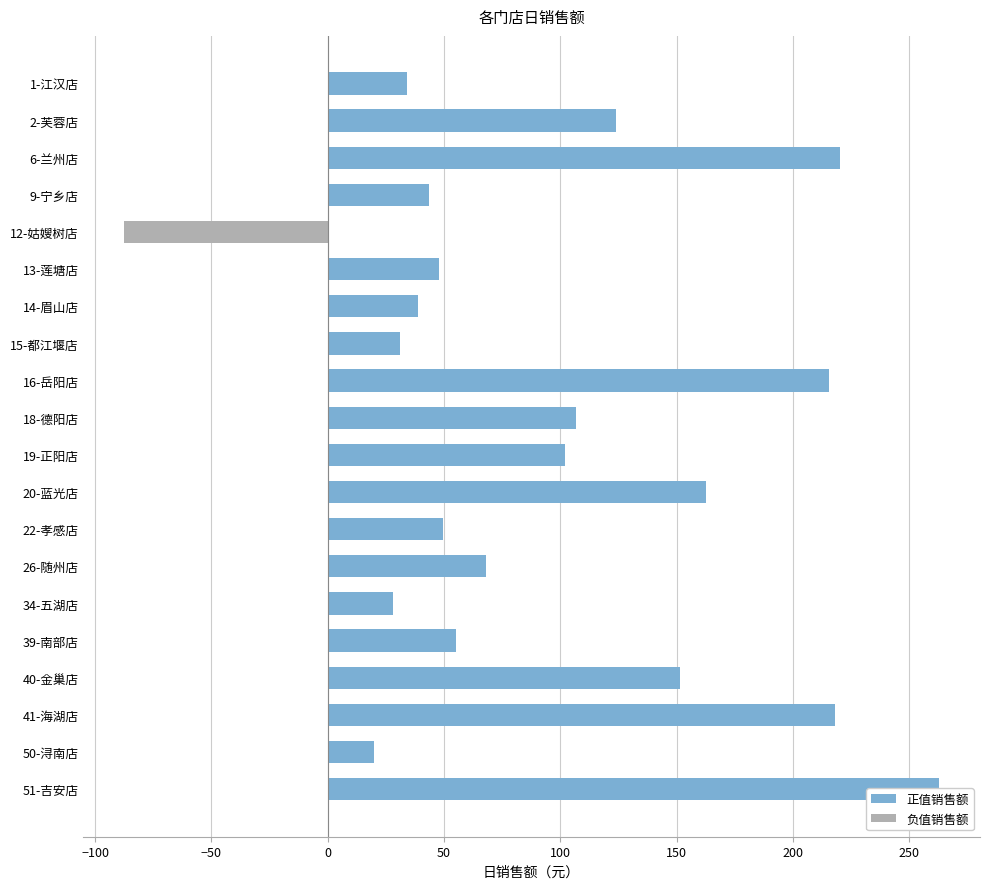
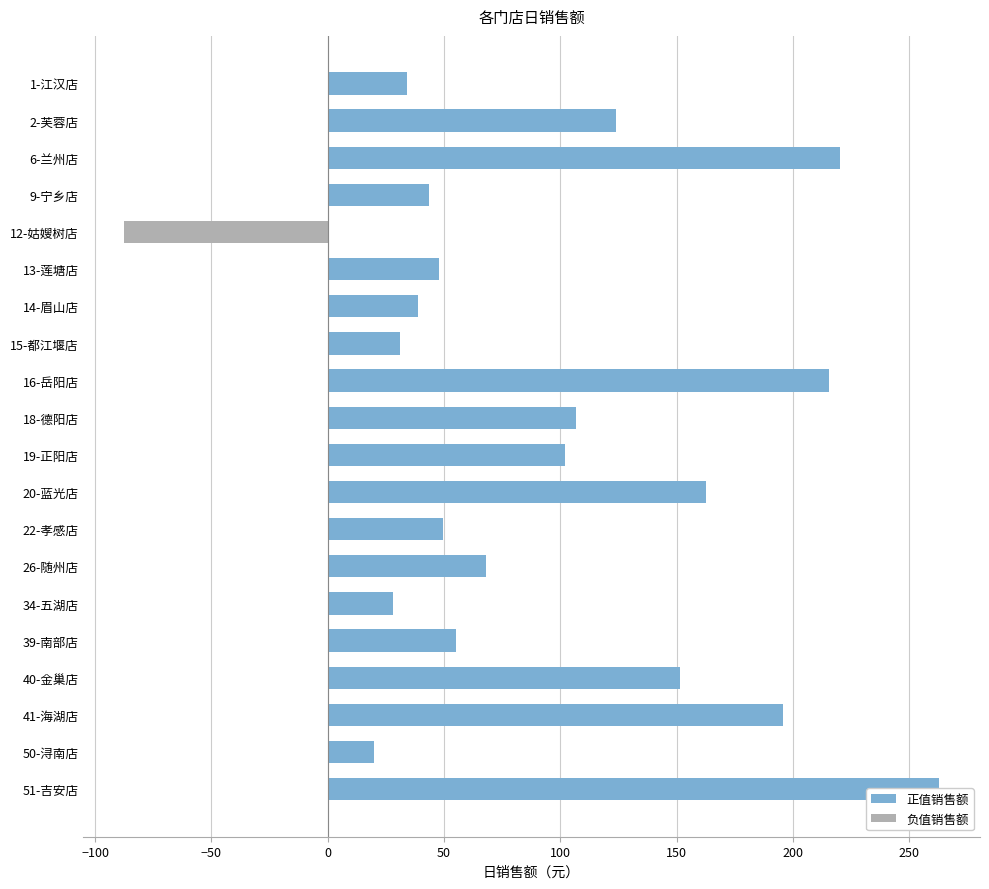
41-海湖店: 218 -> 196
